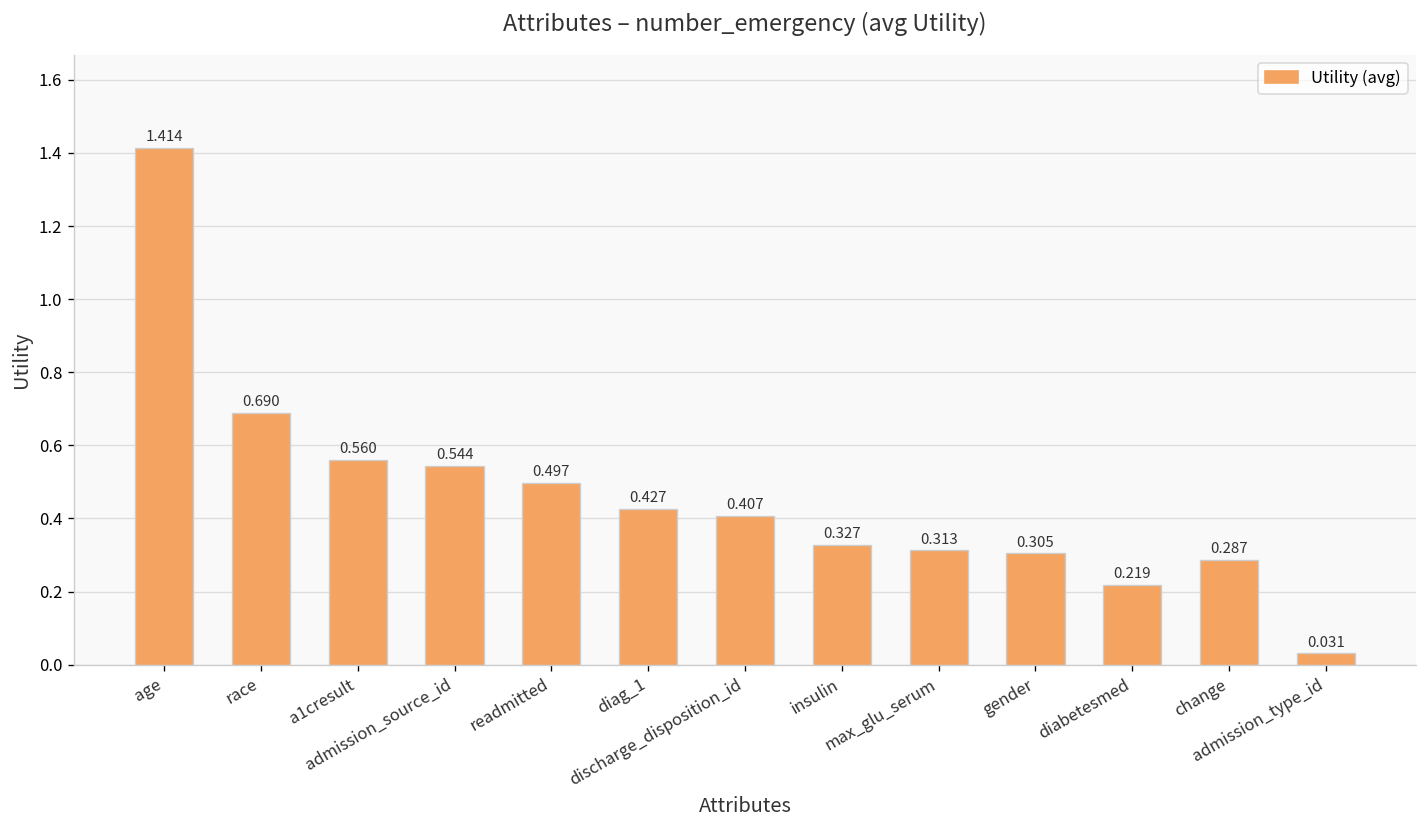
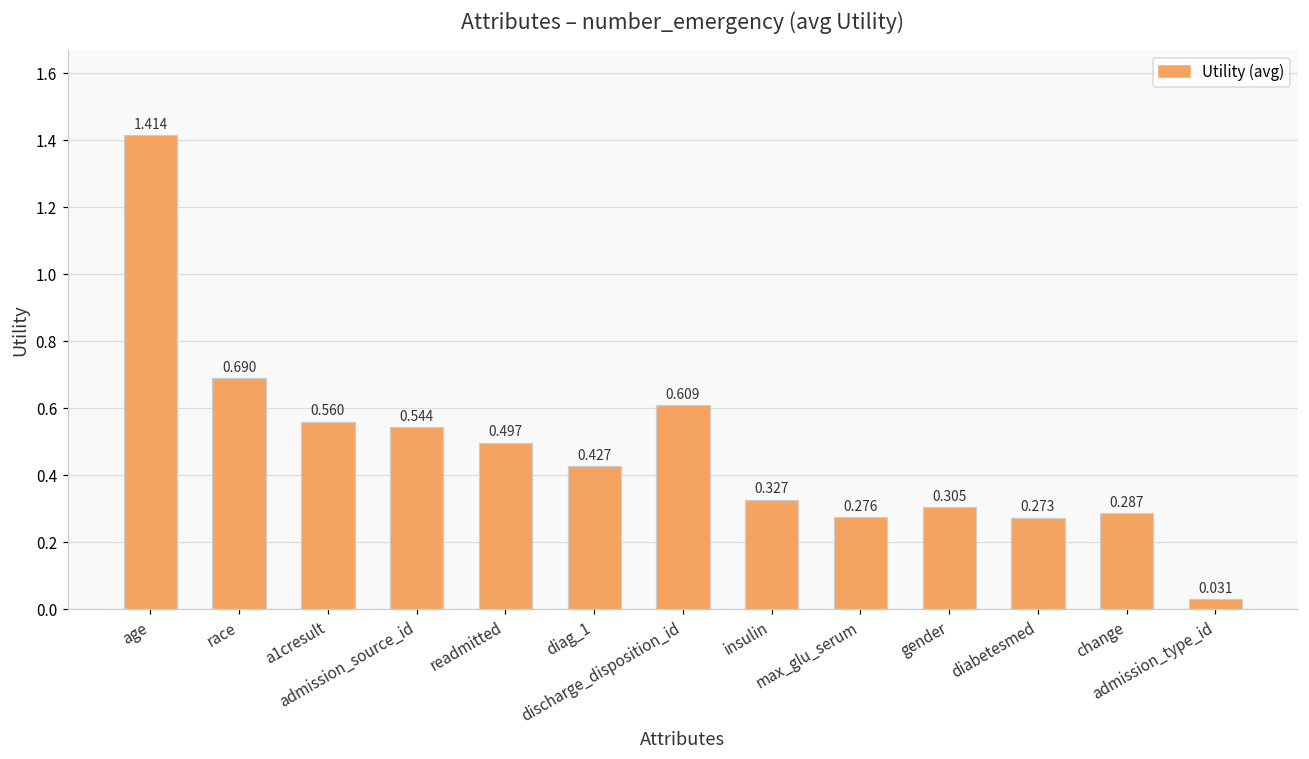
discharge_disposition_id: 0.407 -> 0.609
max_glu_serum: 0.313 -> 0.276
diabetesmed: 0.219 -> 0.273
